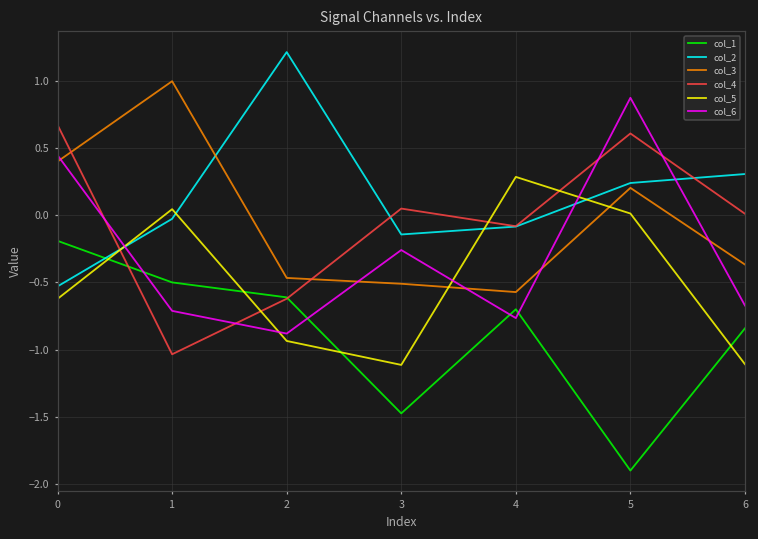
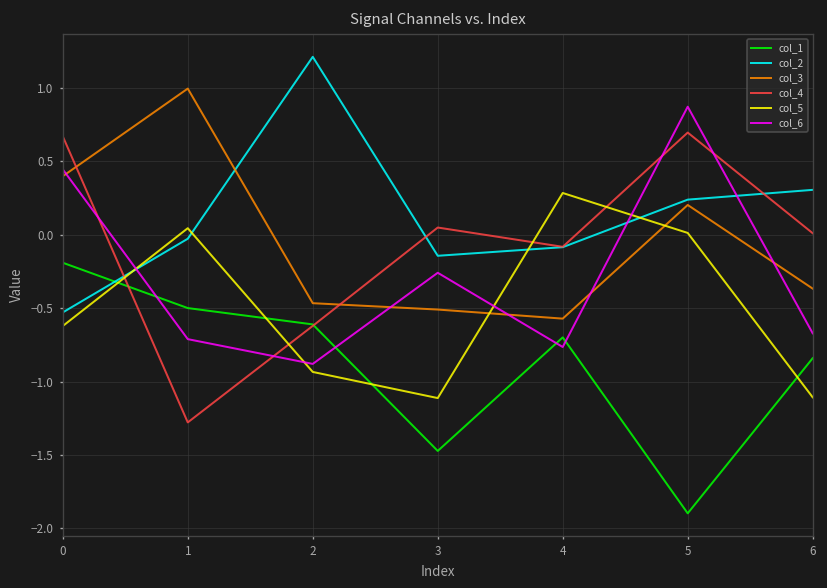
col_4, 1: -1.03 -> -1.28
col_4, 5: 0.61 -> 0.70
